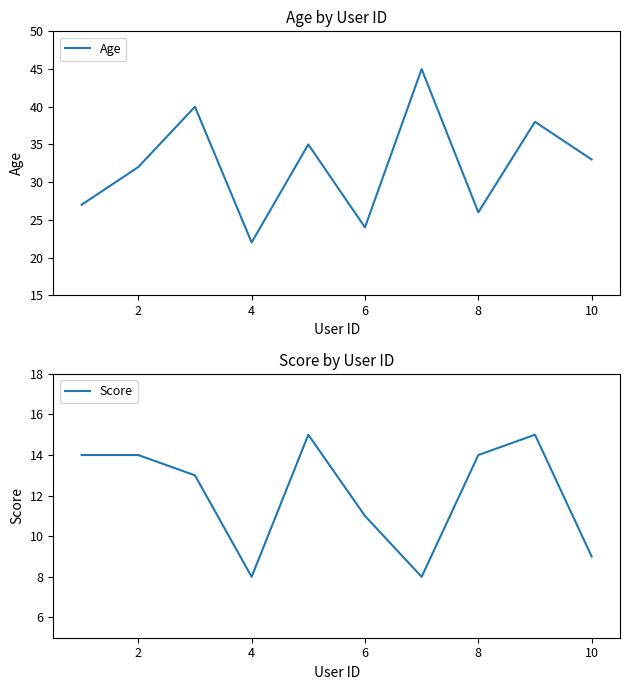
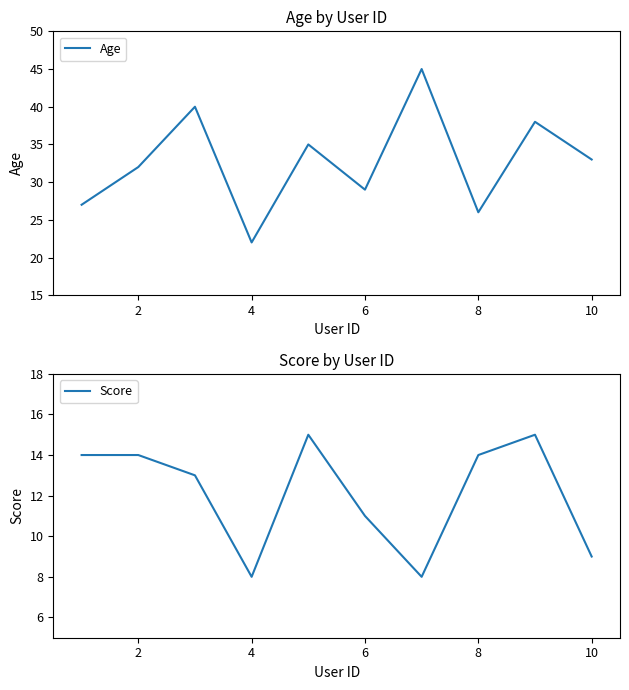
Age by User ID, 6: 24 -> 29
